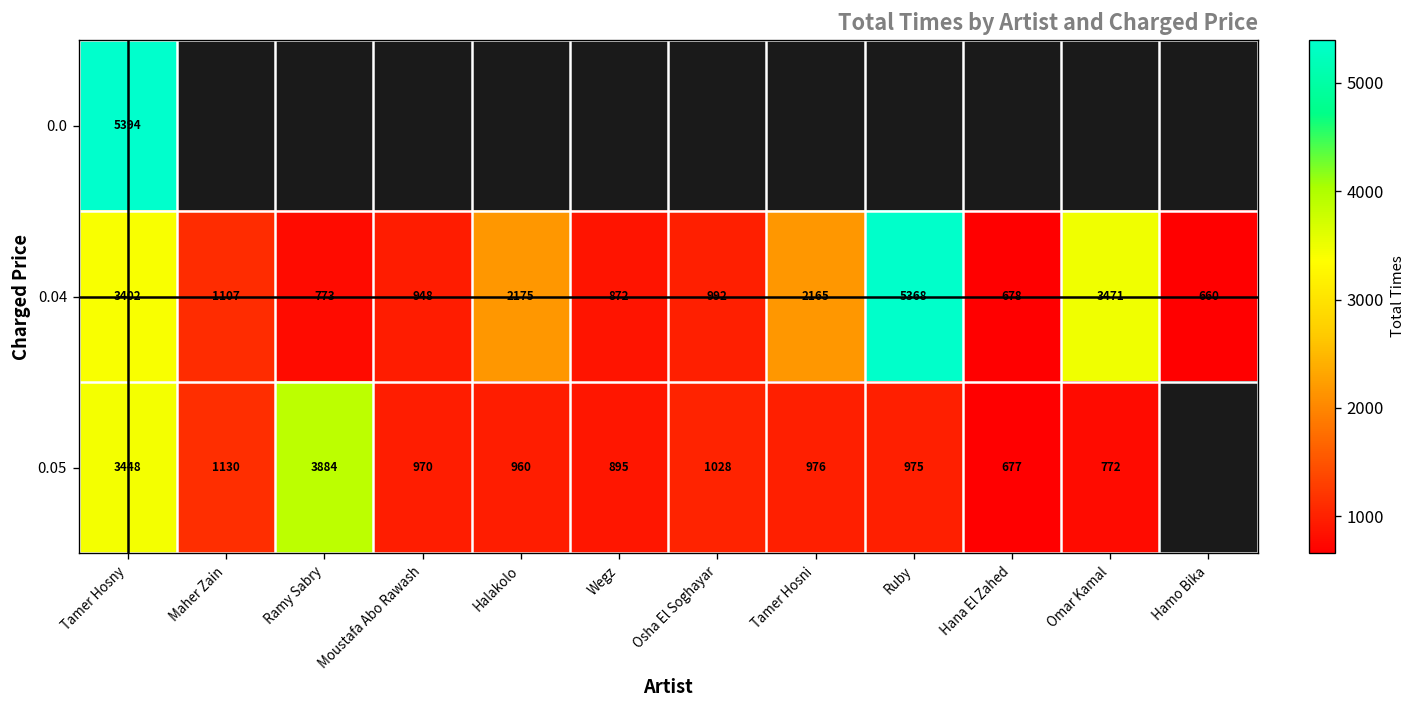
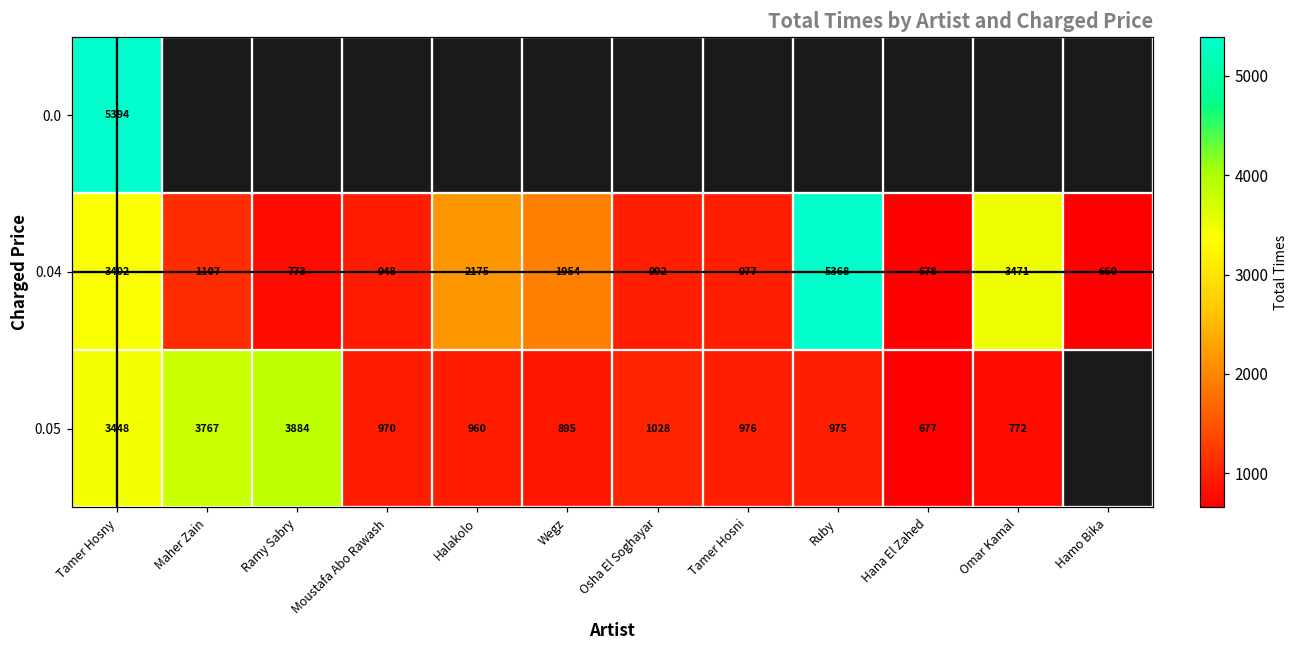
0.04, Wegz: 872 -> 1954
0.04, Tamer Hosni: 2165 -> 977
0.05, Maher Zain: 1130 -> 3767
